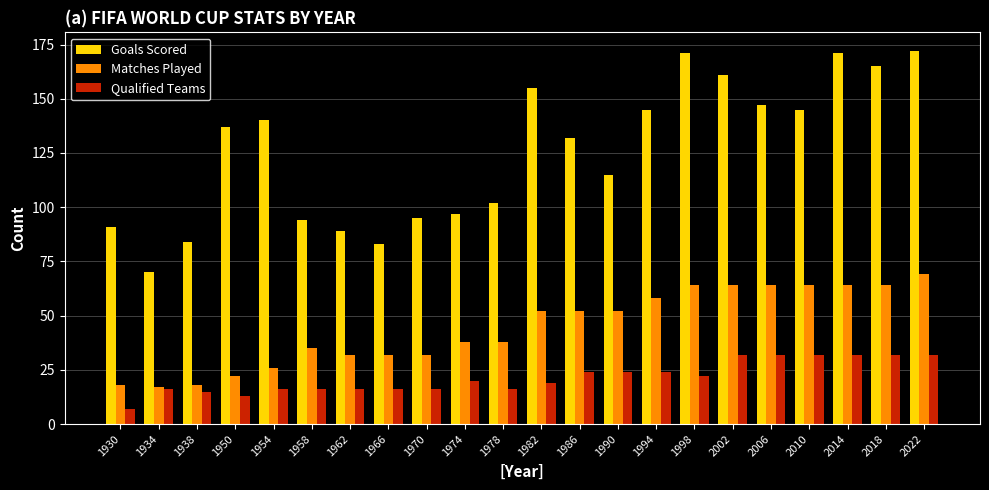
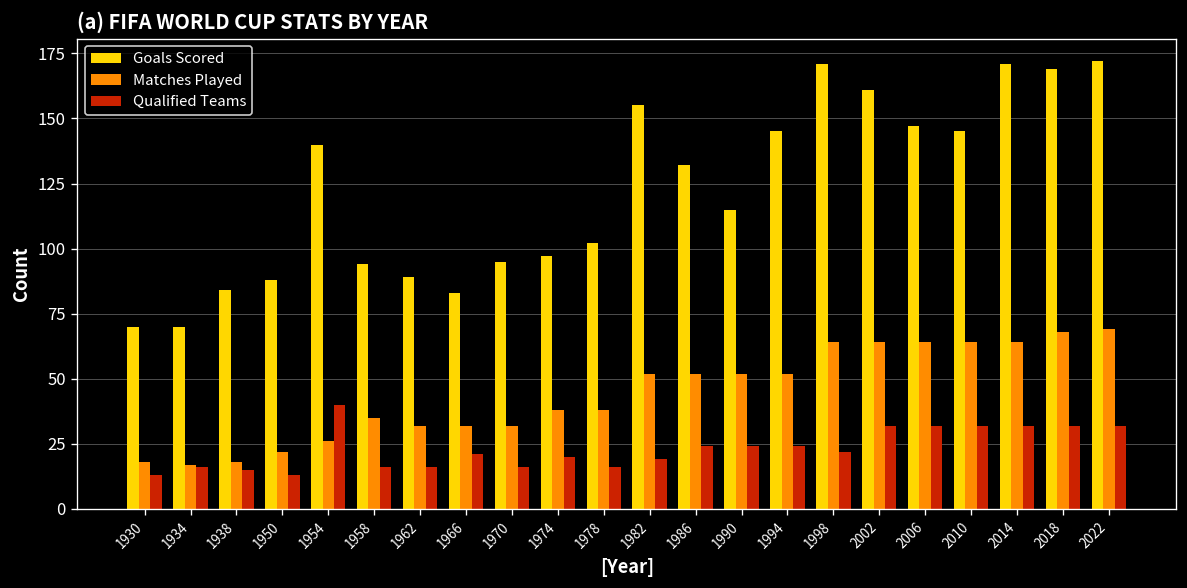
Goals Scored, 1930: 91 -> 70
Qualified Teams, 1930: 7 -> 13
Goals Scored, 1950: 137 -> 88
Qualified Teams, 1954: 16 -> 40
Qualified Teams, 1966: 16 -> 21
Matches Played, 1994: 58 -> 52
Goals Scored, 2018: 165 -> 169
Matches Played, 2018: 64 -> 68
